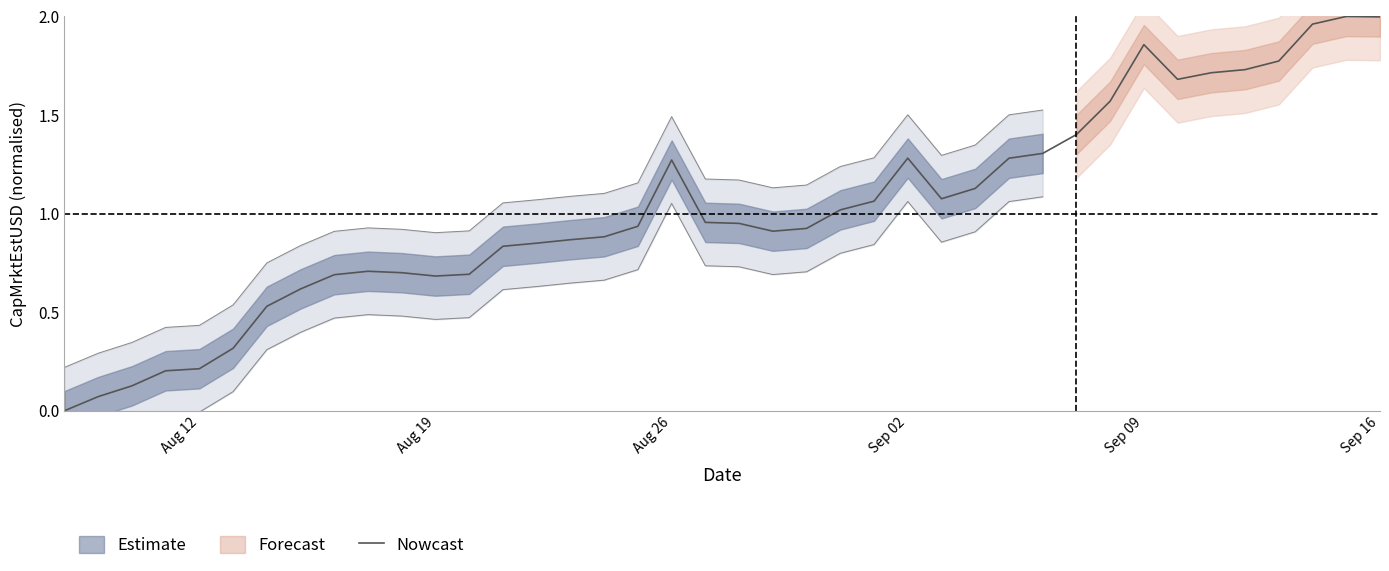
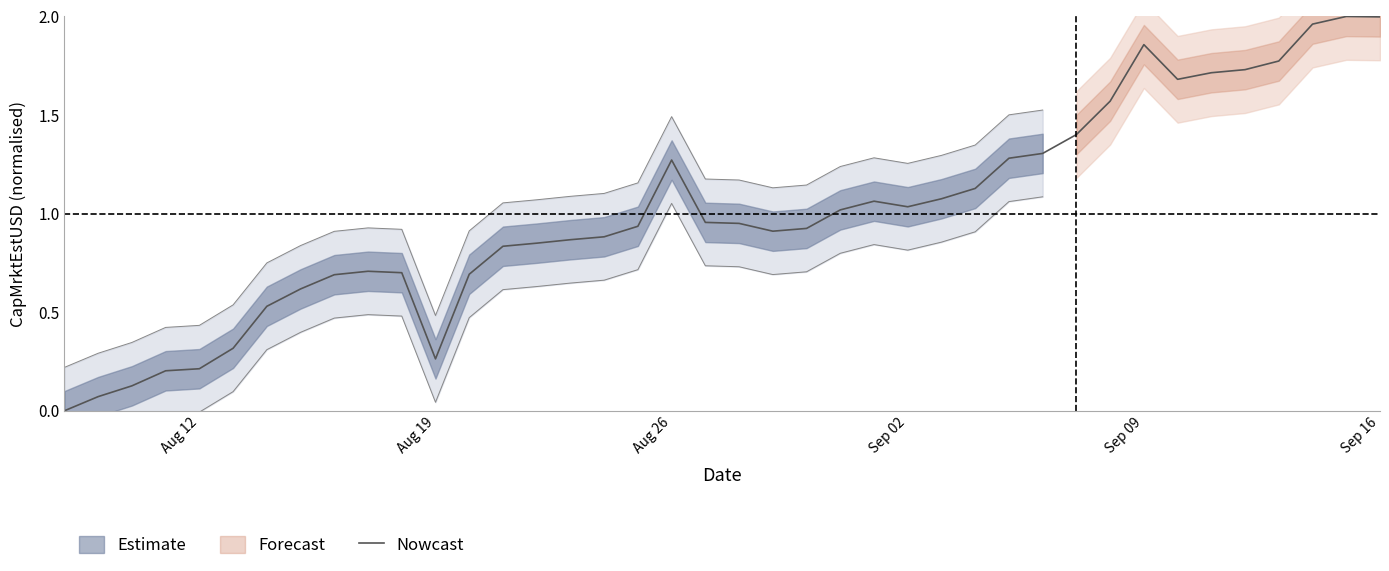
Nowcast, Aug 19: 0.68 -> 0.26
Nowcast, Sep 02: 1.28 -> 1.03
